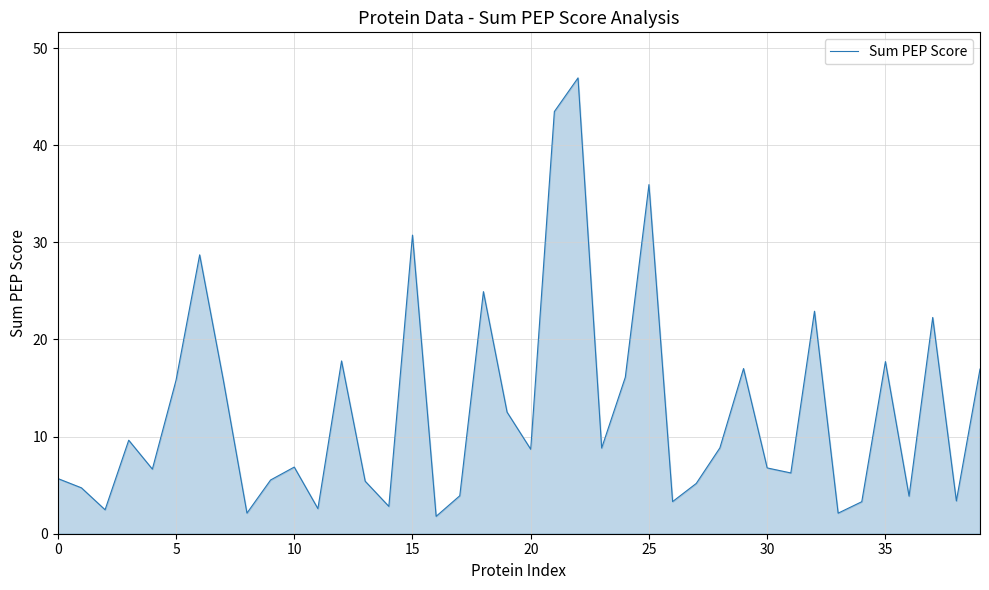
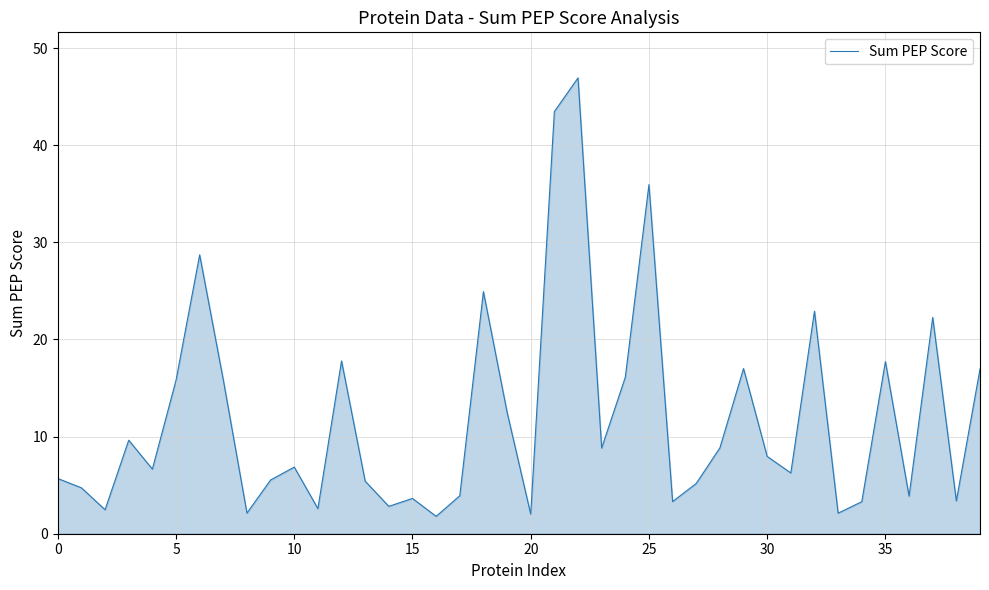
15: 31 -> 4
20: 9 -> 2
30: 7 -> 8
